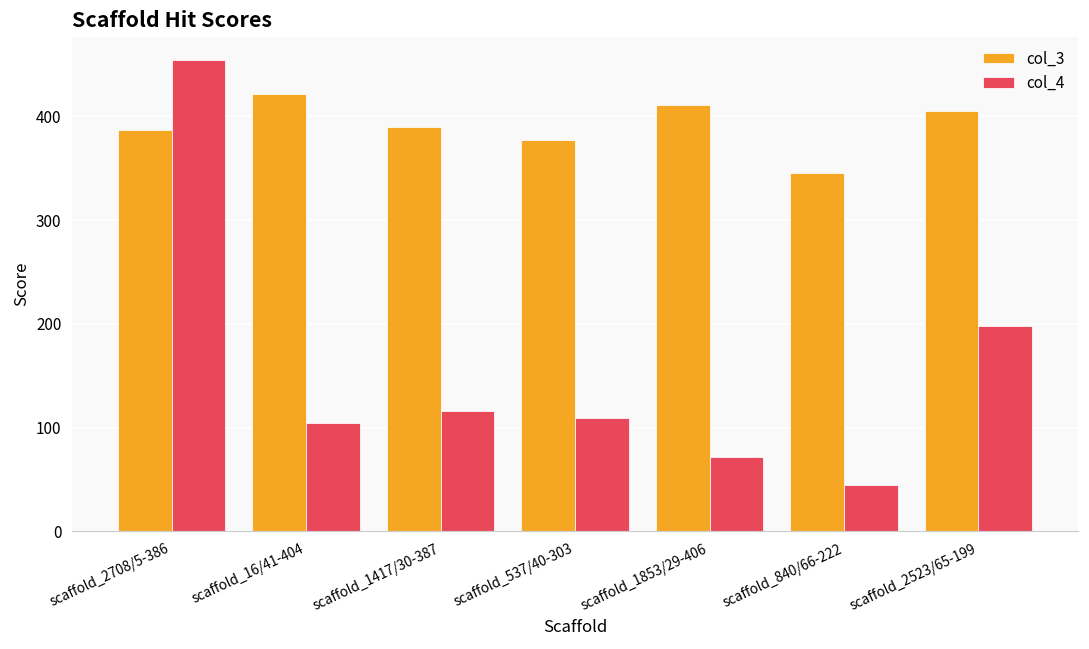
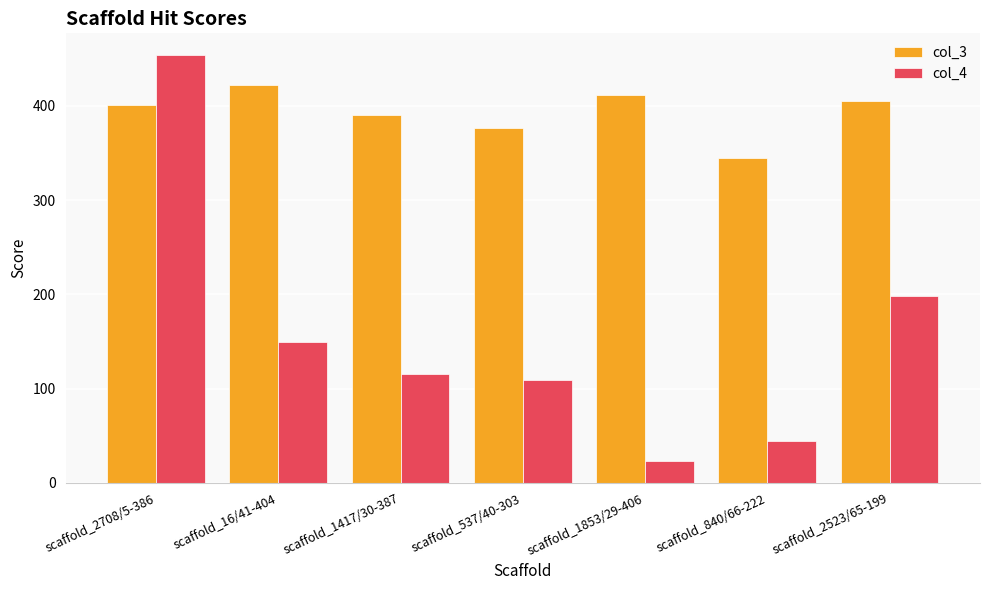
col_3, scaffold_2708/5-386: 390 -> 400
col_4, scaffold_16/41-404: 100 -> 150
col_4, scaffold_1853/29-406: 70 -> 20
